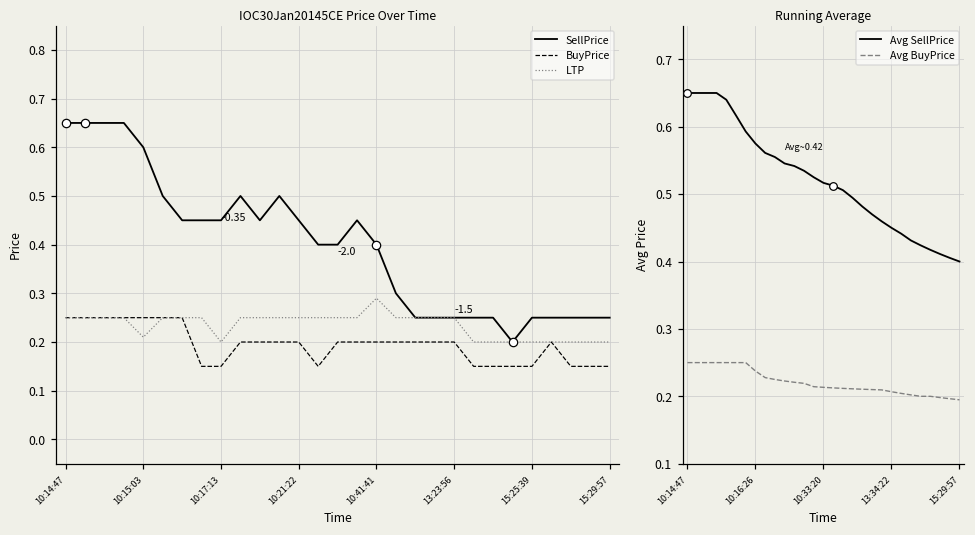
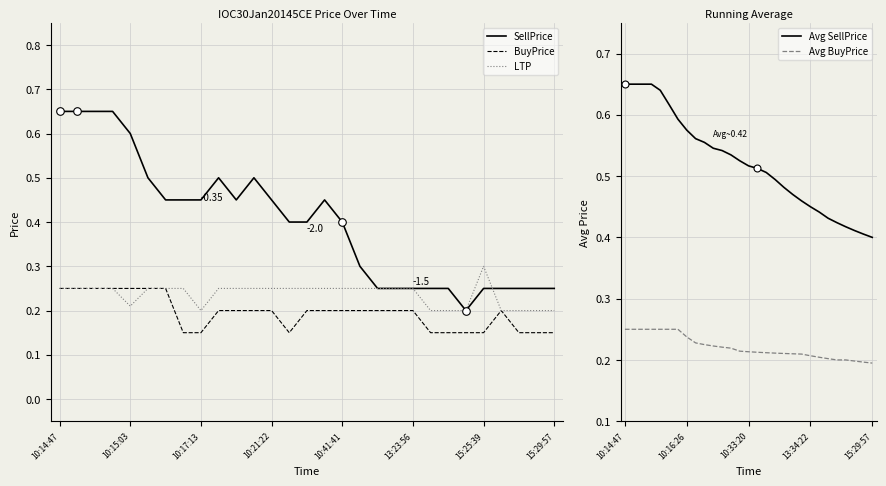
IOC30Jan20145CE Price Over Time, LTP, 10:41:41: 0.29 -> 0.25
IOC30Jan20145CE Price Over Time, LTP, 15:25:39: 0.2 -> 0.3
